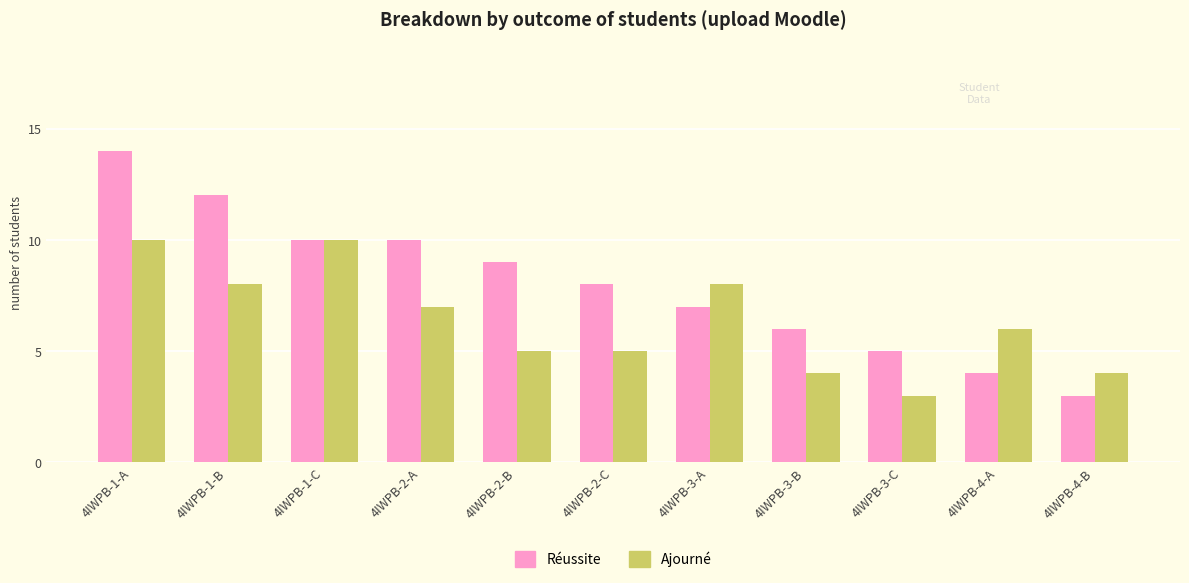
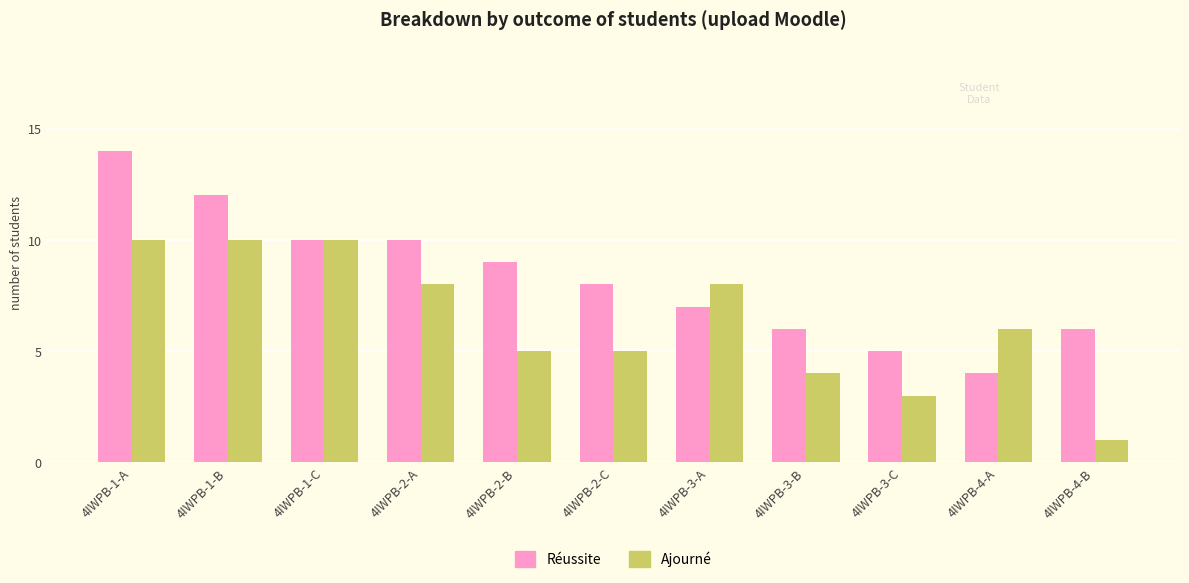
Ajourné, 4IWPB-1-B: 8 -> 10
Ajourné, 4IWPB-2-A: 7 -> 8
Réussite, 4IWPB-4-B: 3 -> 6
Ajourné, 4IWPB-4-B: 4 -> 1
